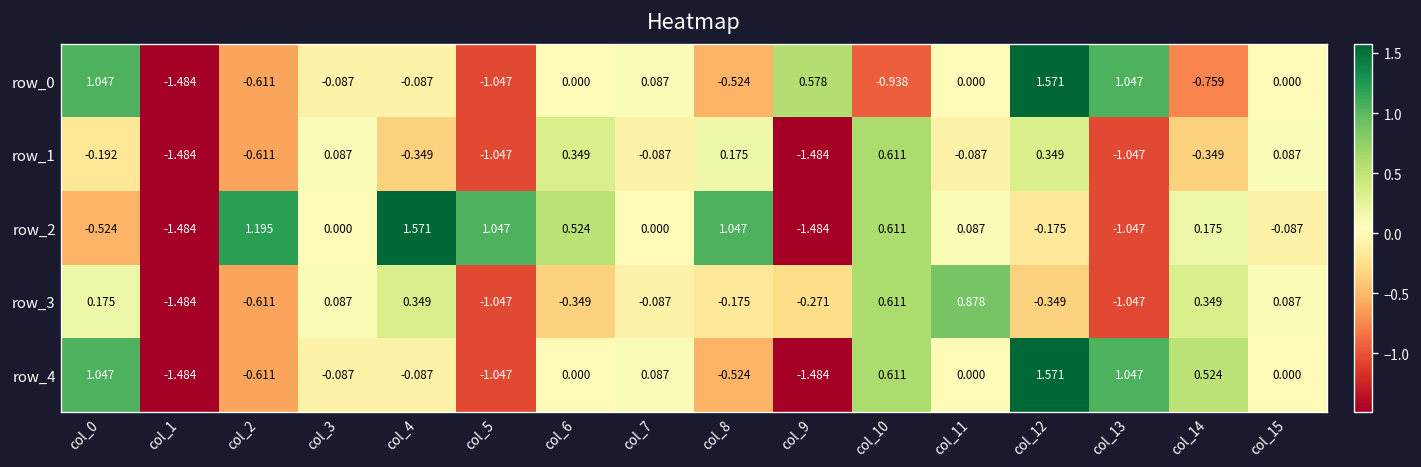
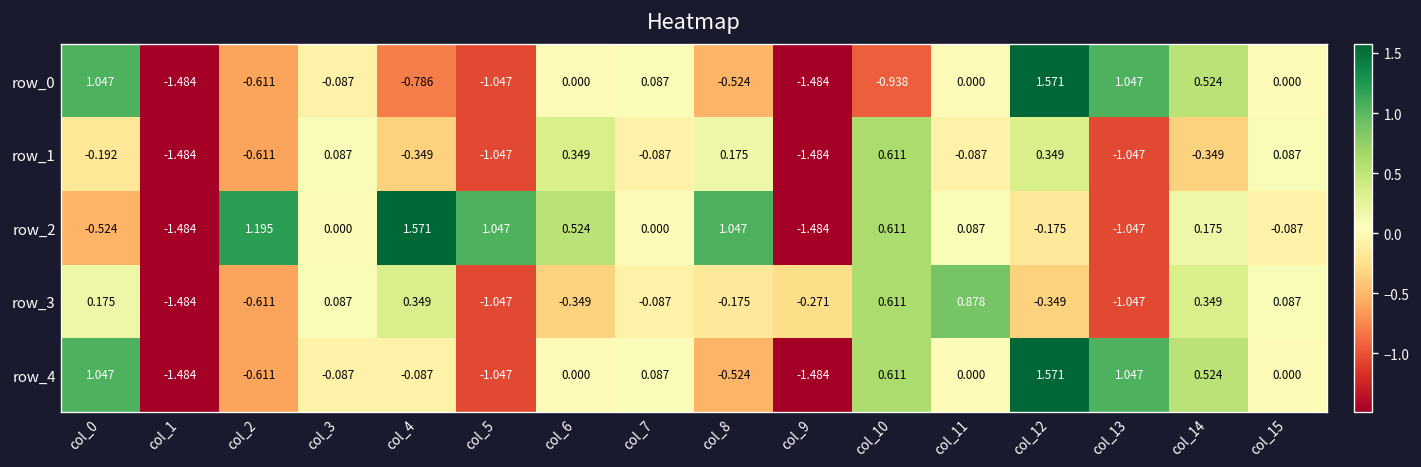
row_0, col_4: -0.087 -> -0.786
row_0, col_9: 0.578 -> -1.484
row_0, col_14: -0.759 -> 0.524
